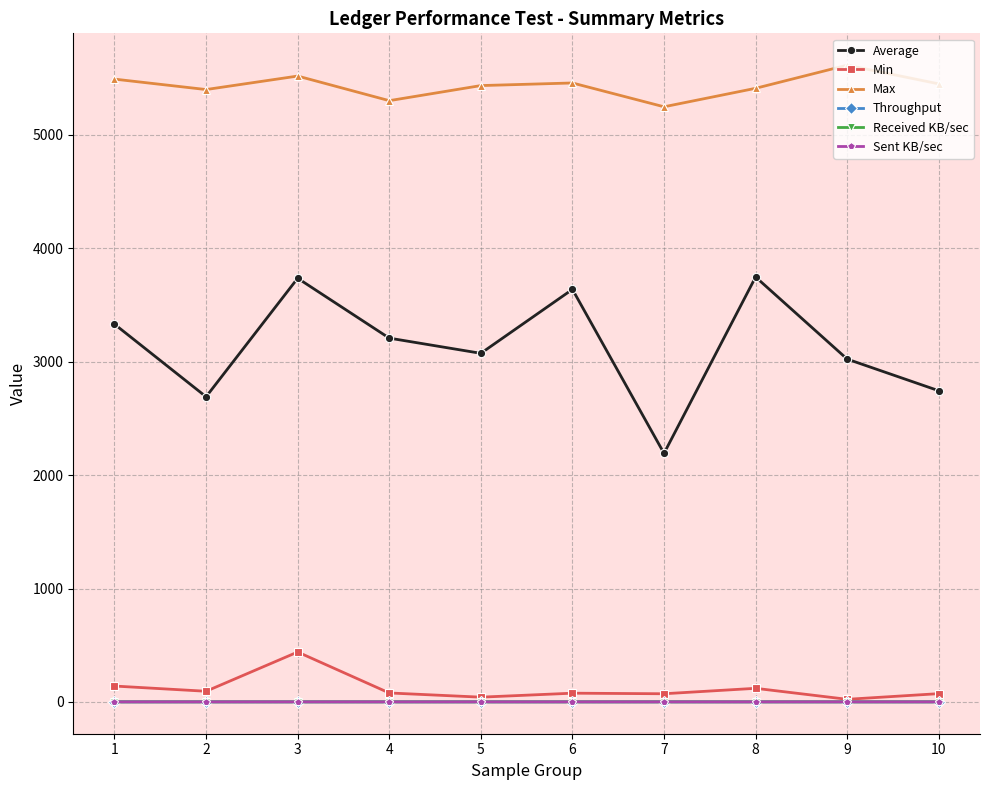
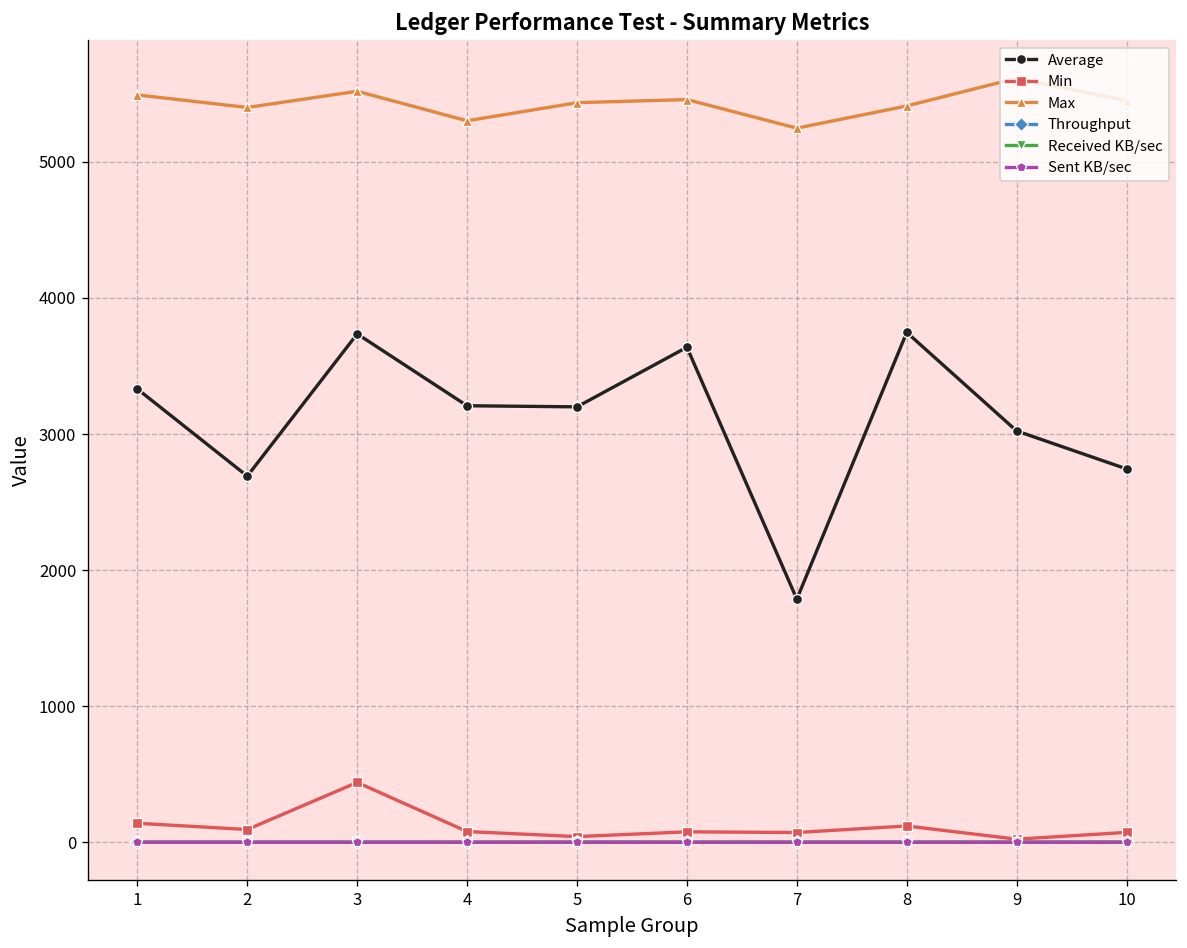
Average, 5: 3070 -> 3200
Average, 7: 2190 -> 1790
